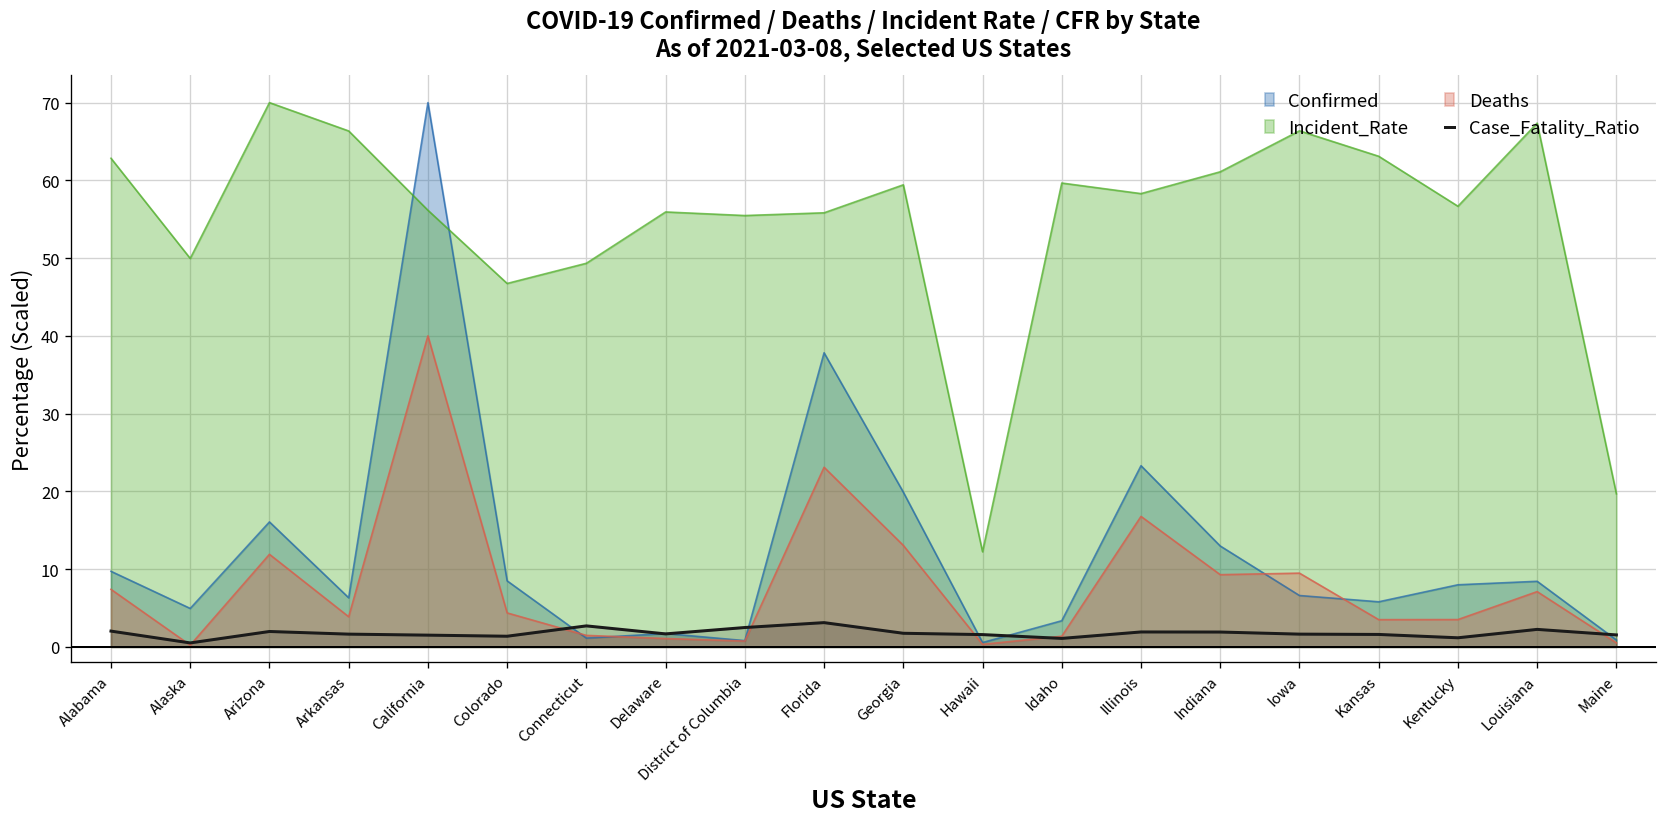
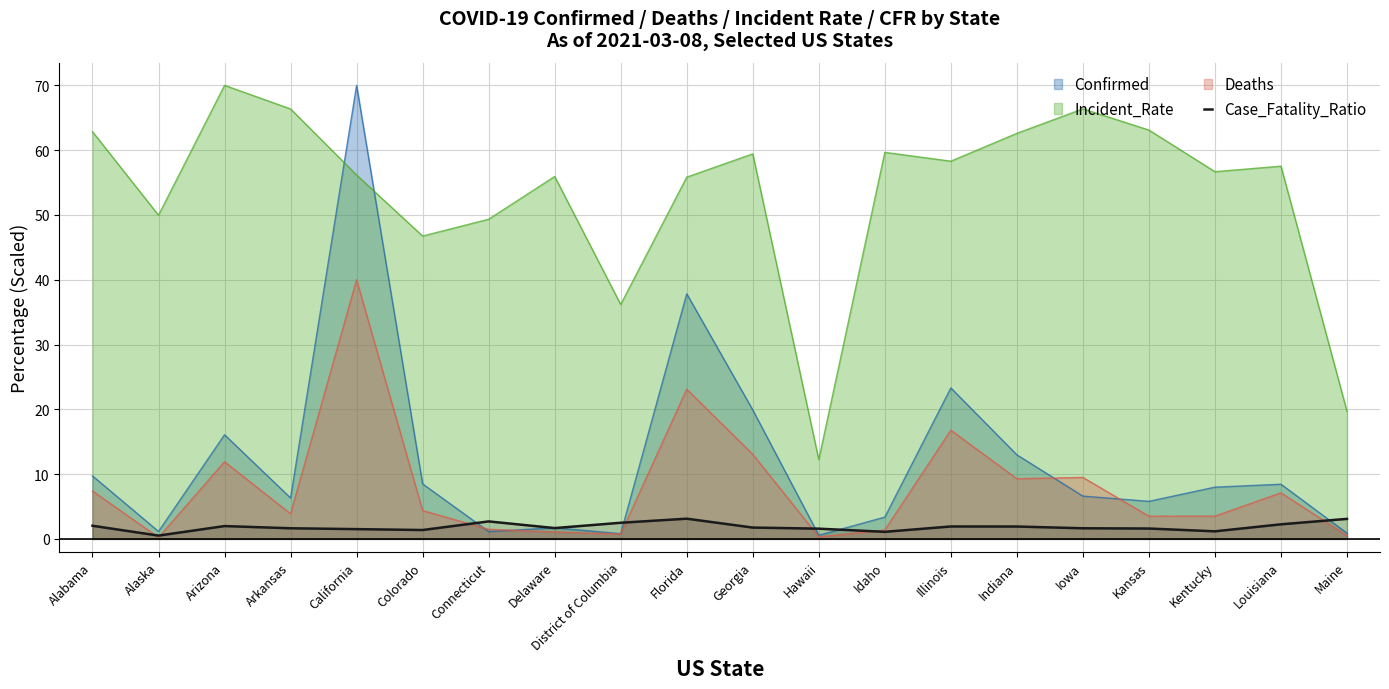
Confirmed, Alaska: 5 -> 1
Incident_Rate, District of Columbia: 55 -> 36
Incident_Rate, Indiana: 61 -> 63
Incident_Rate, Louisiana: 67 -> 58
Case_Fatality_Ratio, Maine: 2 -> 3
